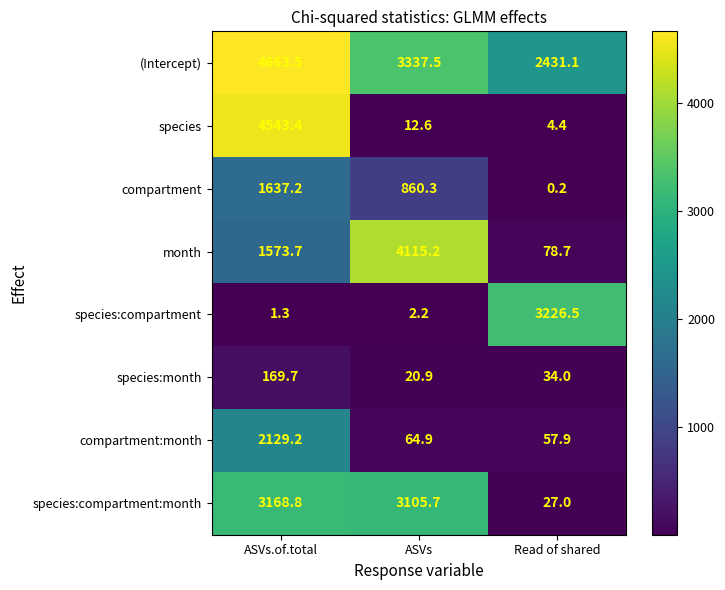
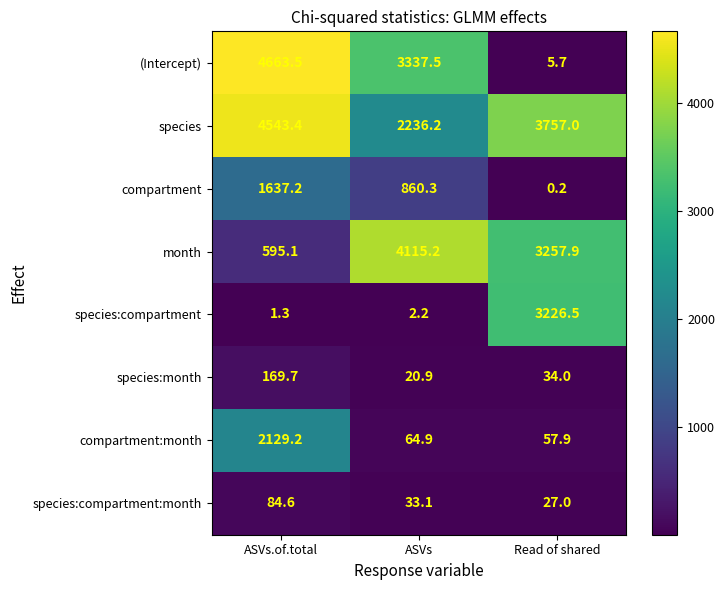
(Intercept), Read of shared: 2431.1 -> 5.7
species, ASVs: 12.6 -> 2236.2
species, Read of shared: 4.4 -> 3757.0
month, ASVs.of.total: 1573.7 -> 595.1
month, Read of shared: 78.7 -> 3257.9
species:compartment:month, ASVs.of.total: 3168.8 -> 84.6
species:compartment:month, ASVs: 3105.7 -> 33.1
